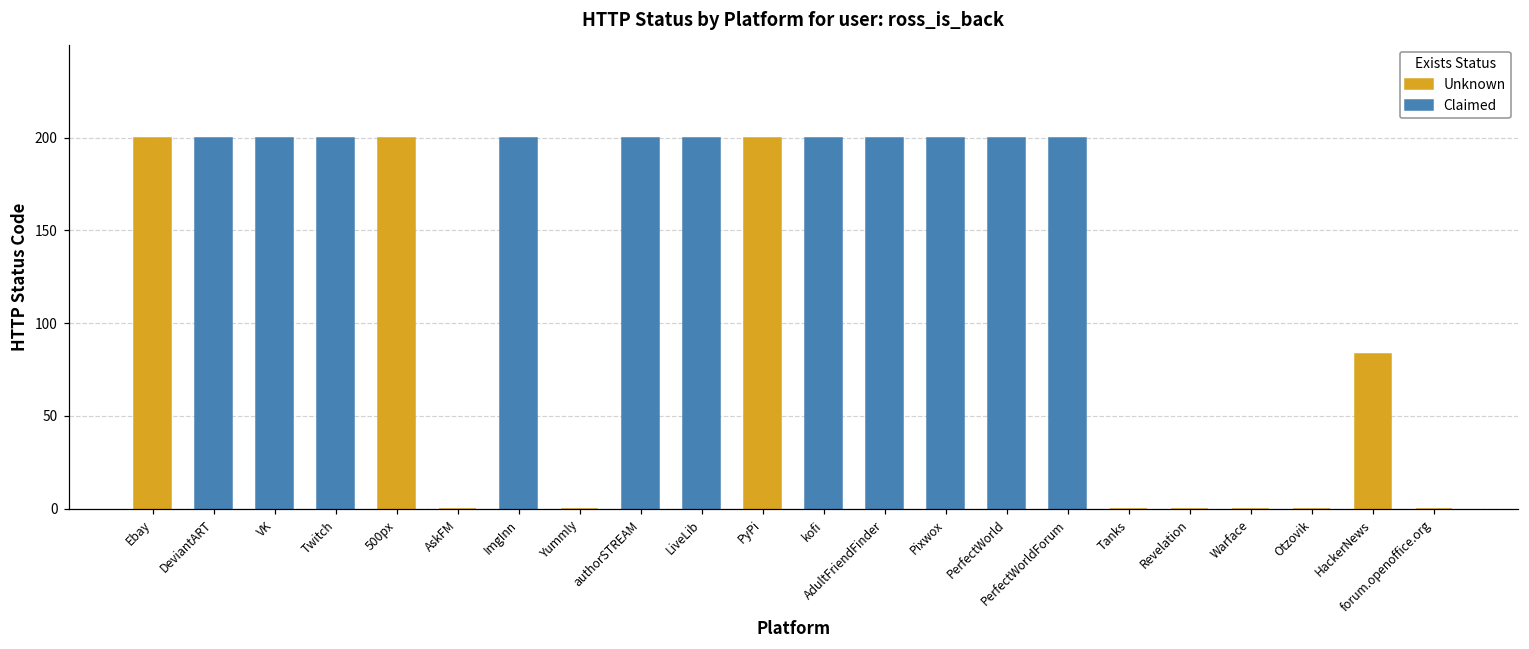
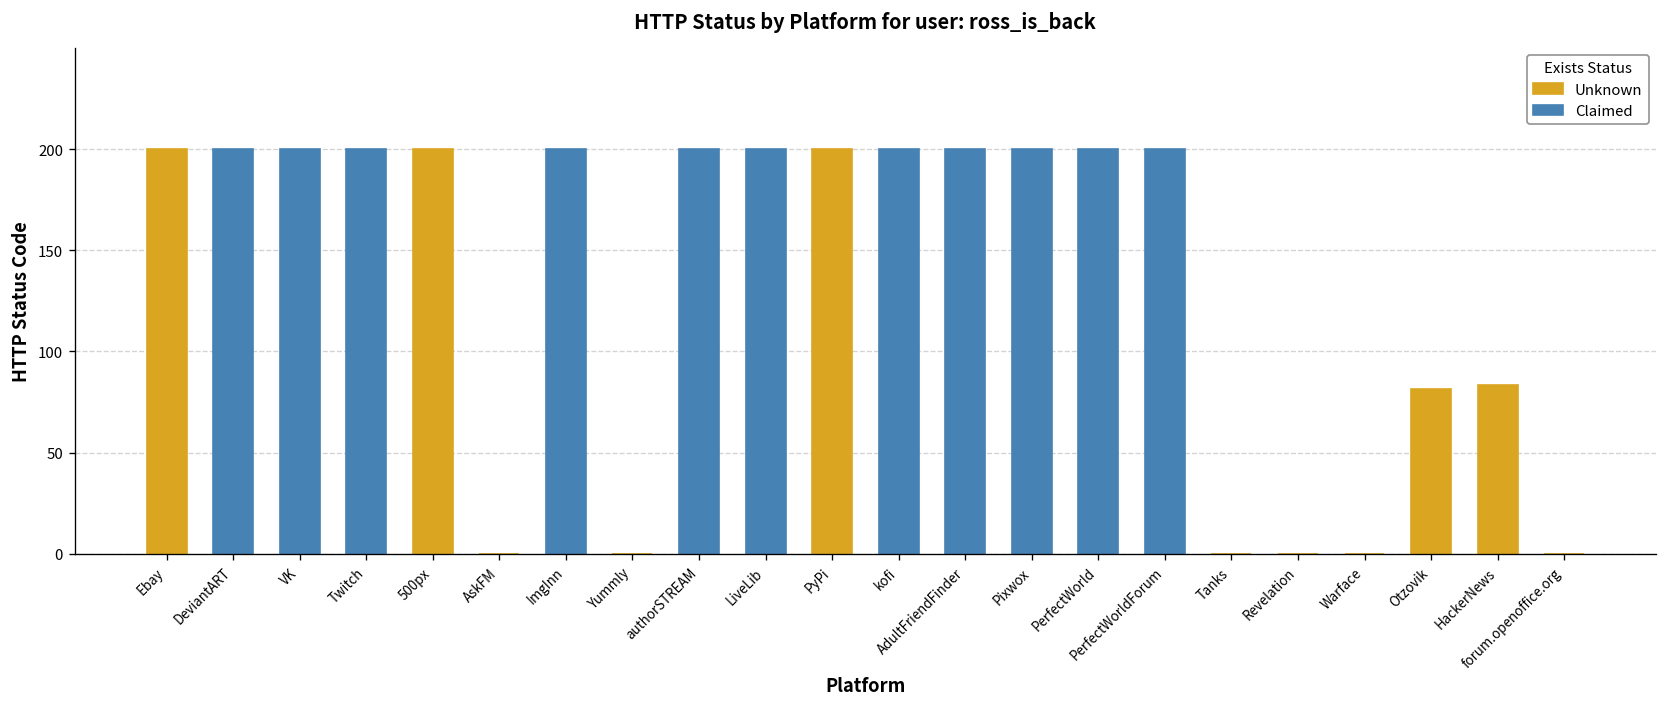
Otzovik: 0 -> 81
